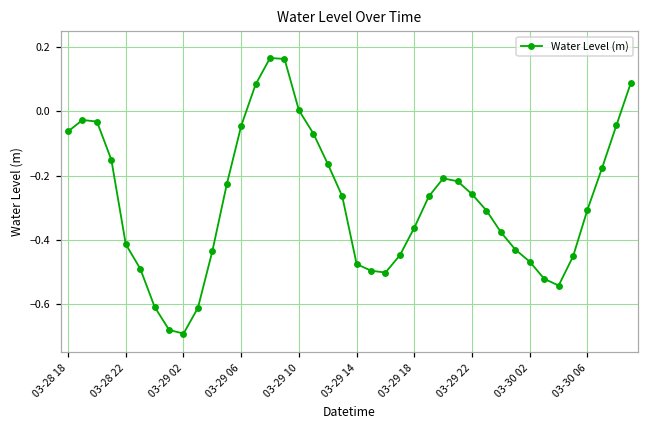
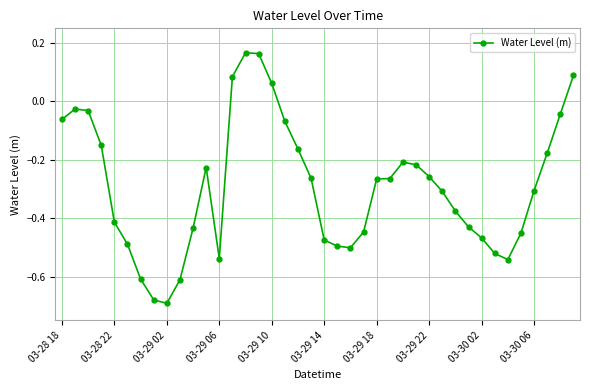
03-29 06: -0.04 -> -0.54
03-29 10: 0.00 -> 0.06
03-29 18: -0.36 -> -0.27
